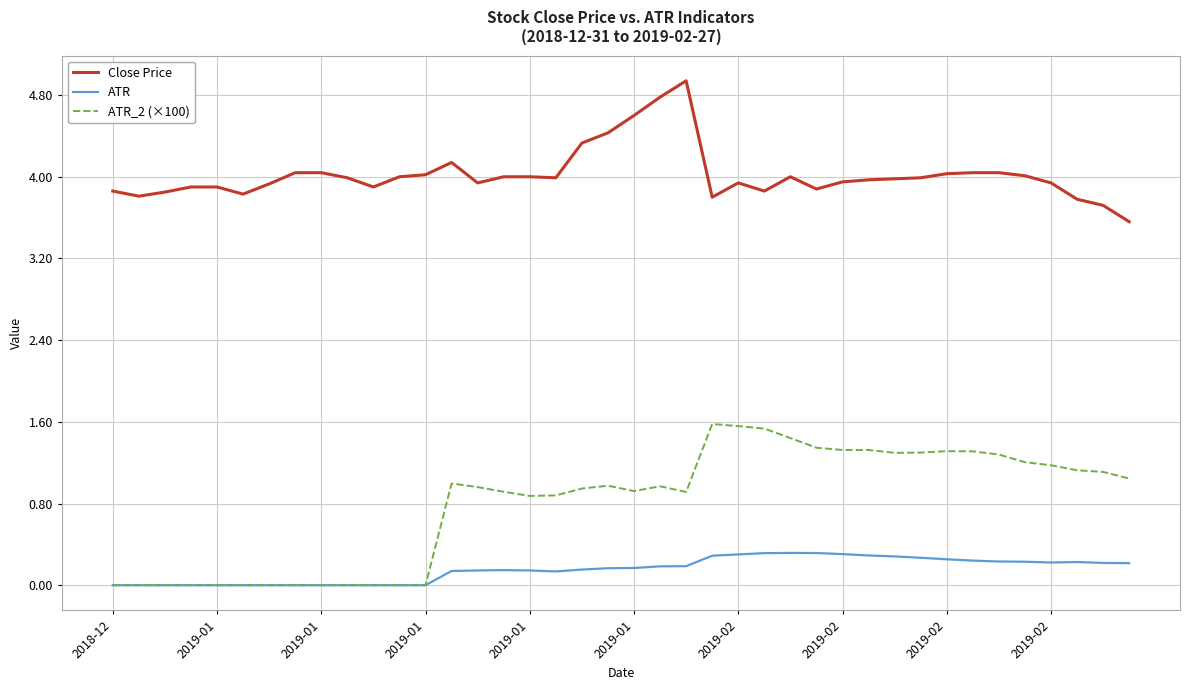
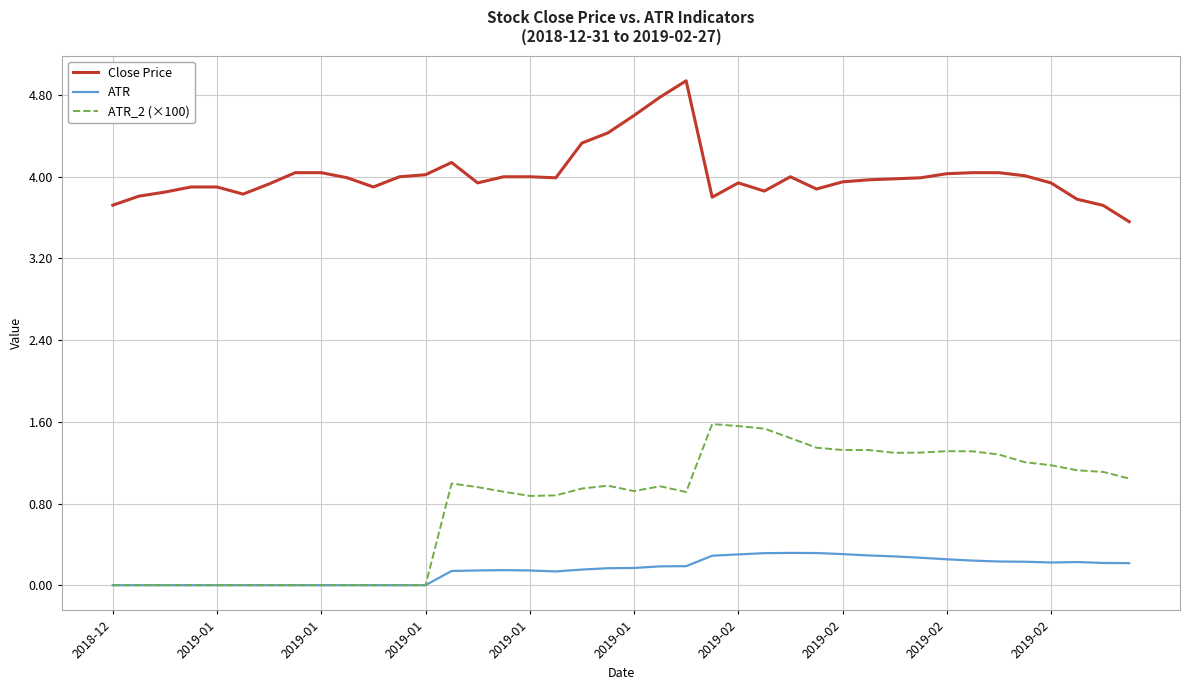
Close Price, 2018-12: 3.86 -> 3.72
